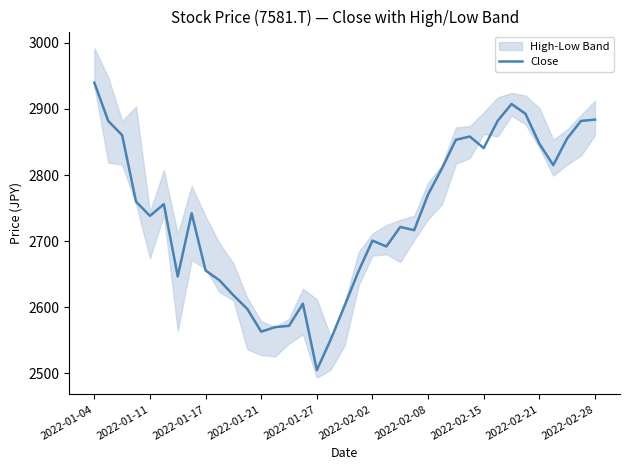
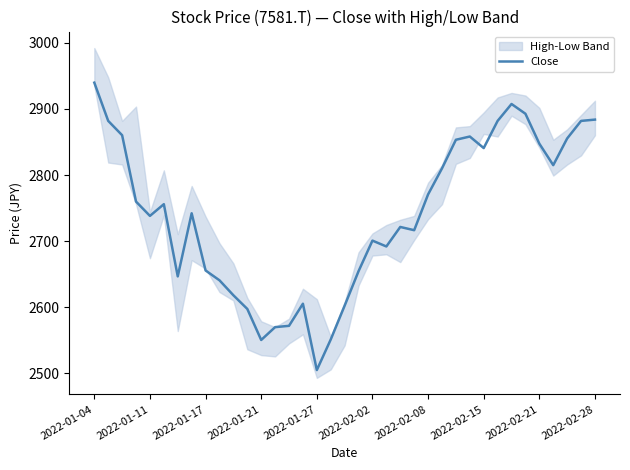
Close, 2022-01-21: 2560 -> 2550
